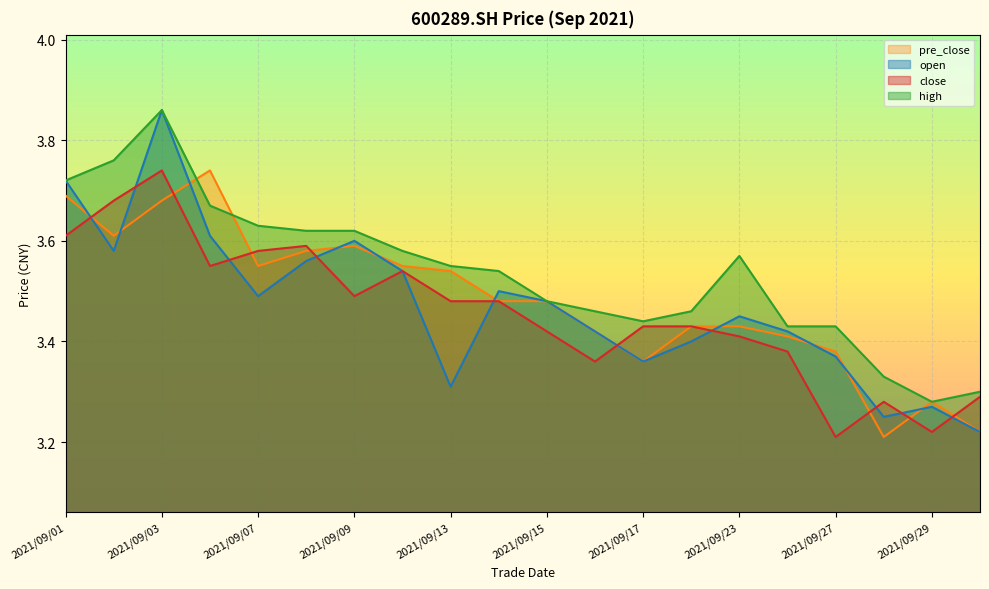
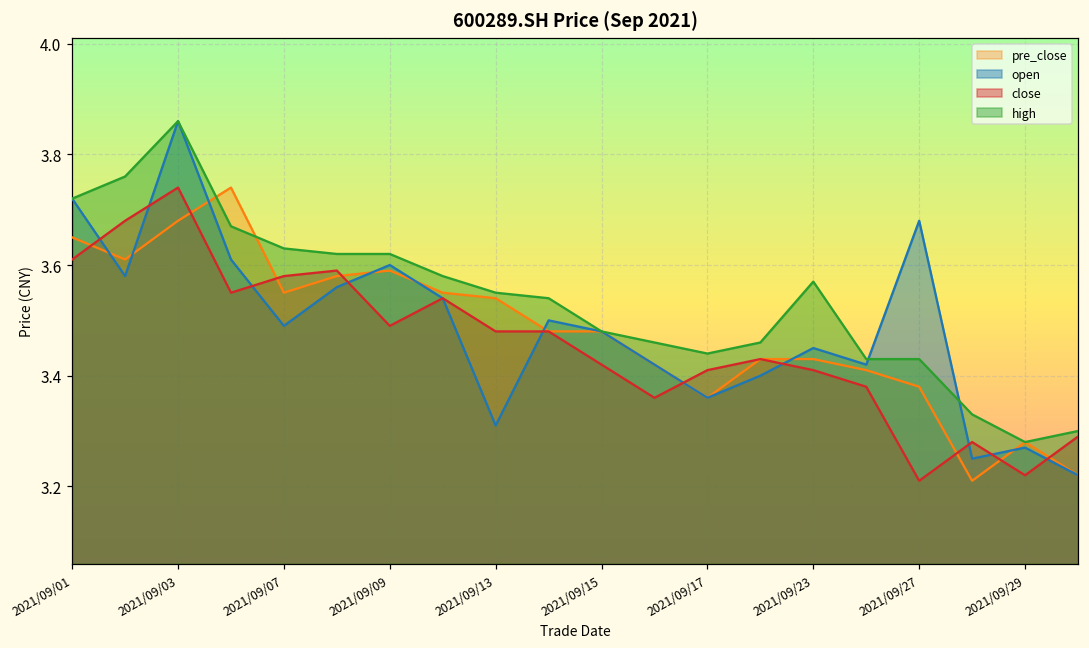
pre_close, 2021/09/01: 3.69 -> 3.65
close, 2021/09/17: 3.43 -> 3.41
open, 2021/09/27: 3.37 -> 3.68
